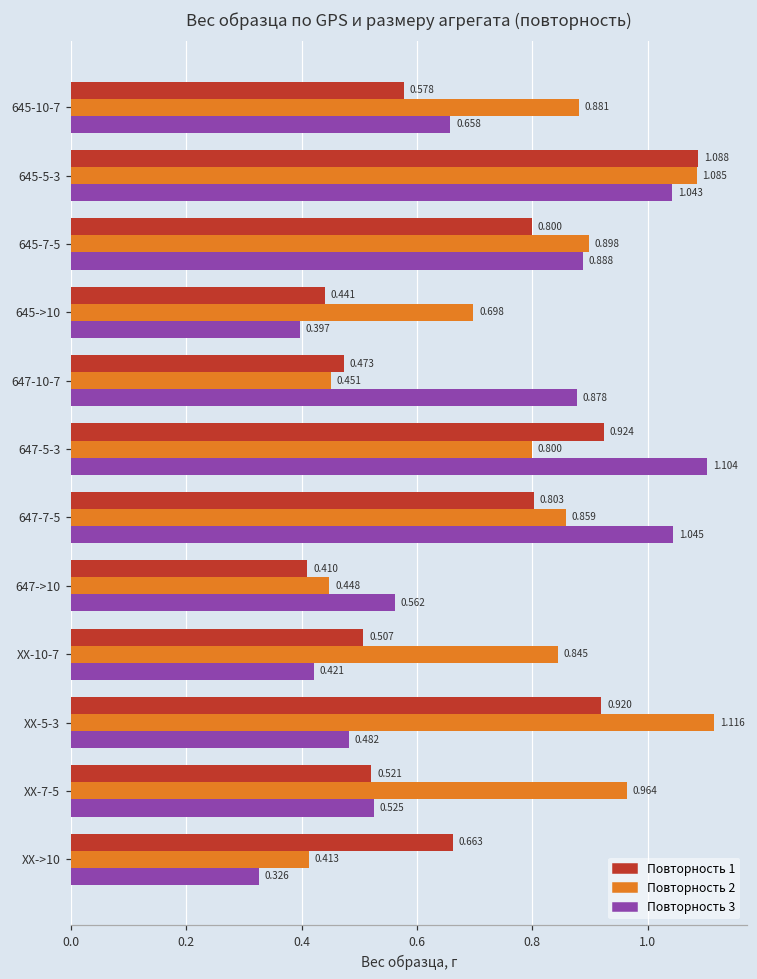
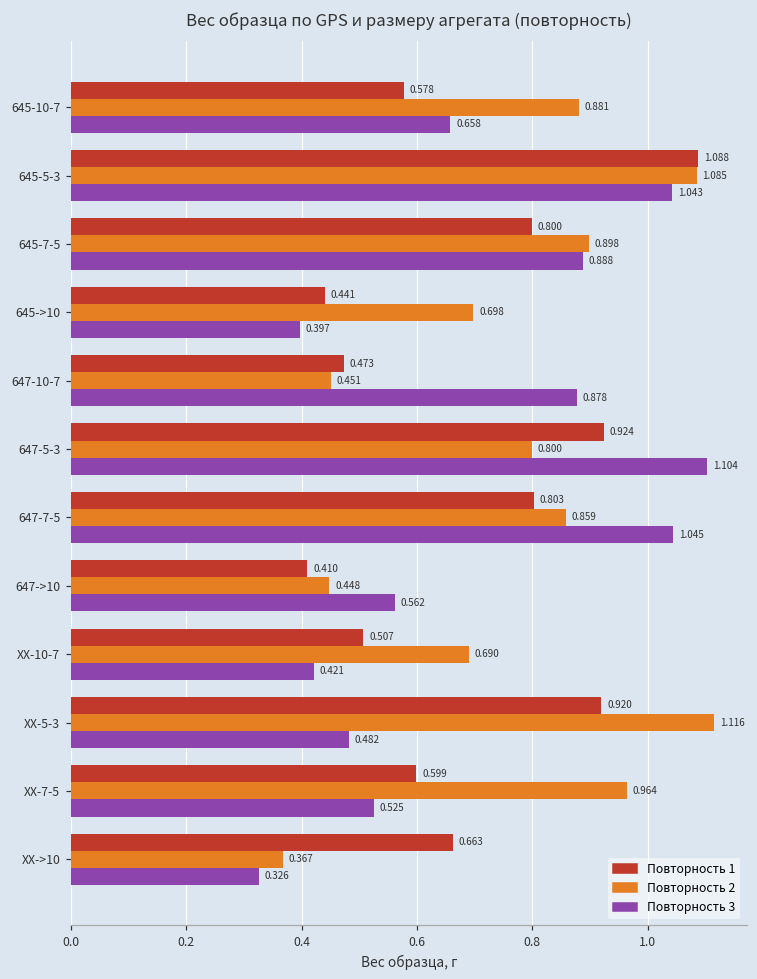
Повторность 2, XX-10-7: 0.845 -> 0.690
Повторность 1, XX-7-5: 0.521 -> 0.599
Повторность 2, XX->10: 0.413 -> 0.367
